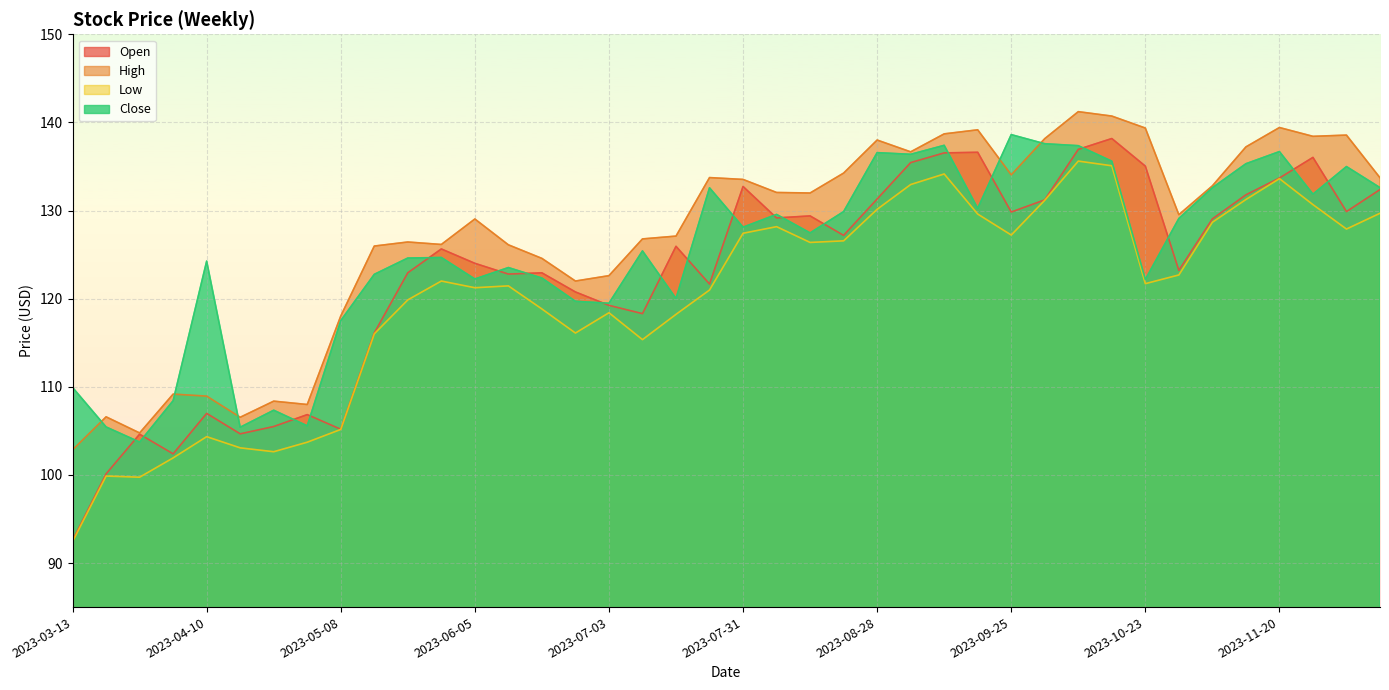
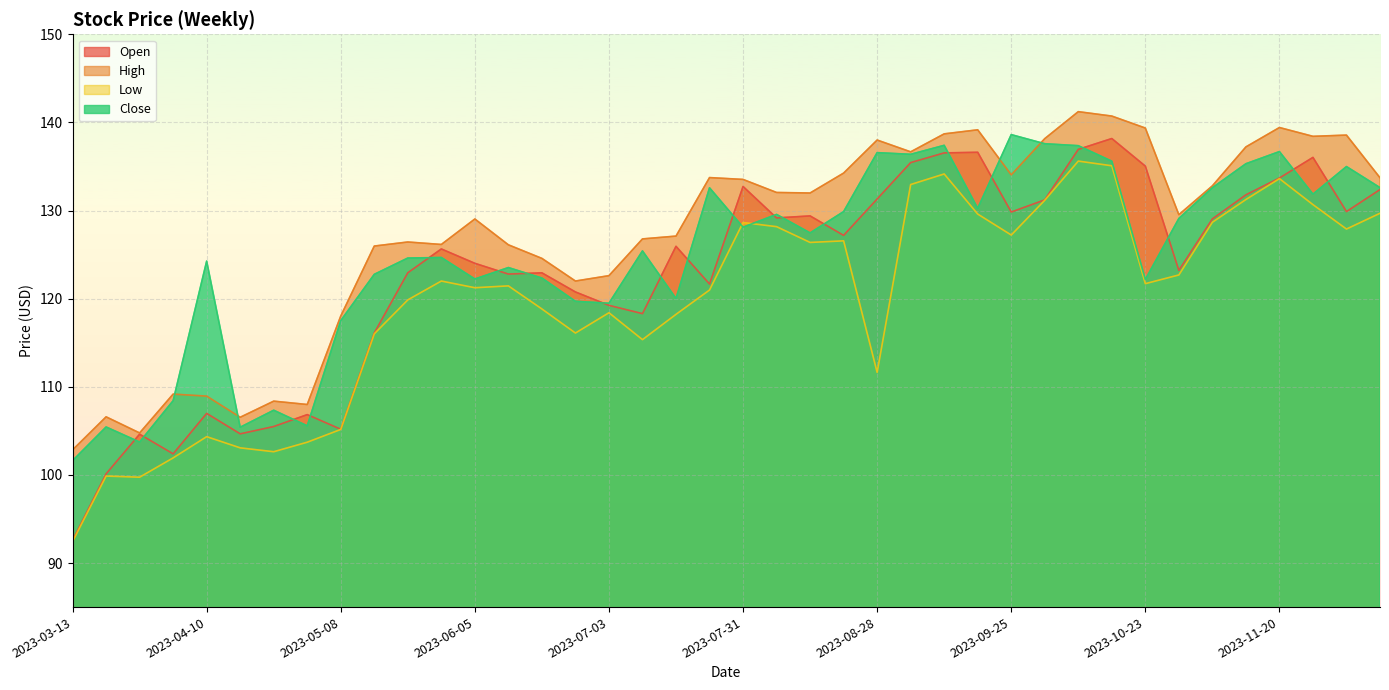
Close, 2023-03-13: 110 -> 102
Low, 2023-07-31: 127 -> 129
Low, 2023-08-28: 130 -> 112
